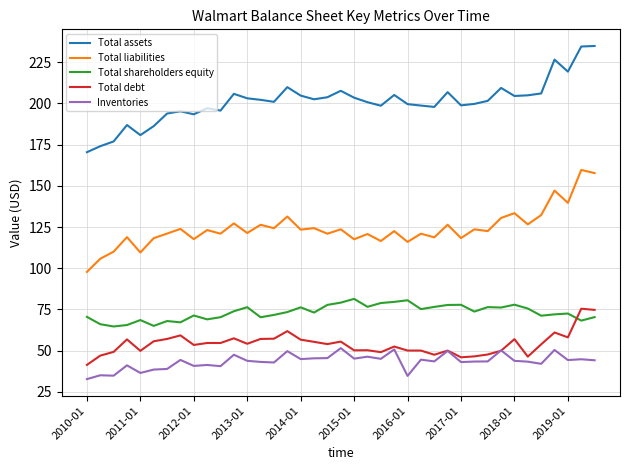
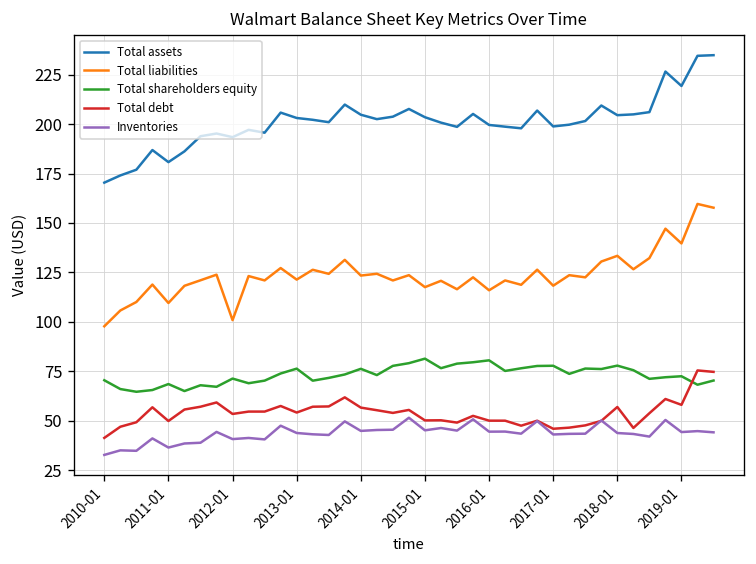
Total liabilities, 2012-01: 118 -> 101
Inventories, 2016-01: 35 -> 44
